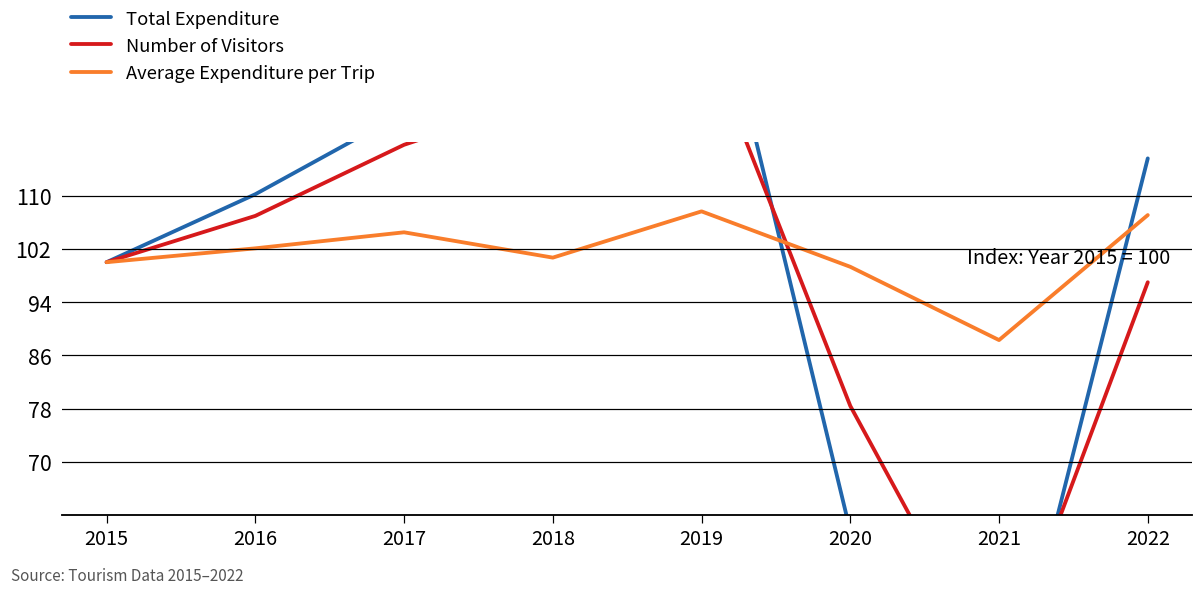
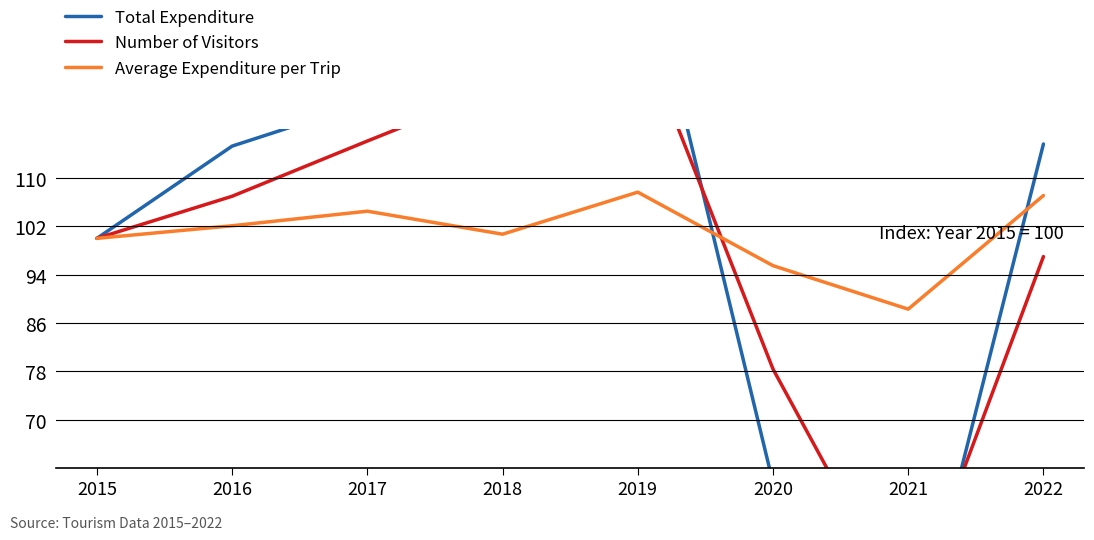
Total Expenditure, 2016: 110 -> 115
Number of Visitors, 2017: 118 -> 116
Average Expenditure per Trip, 2020: 99 -> 95
